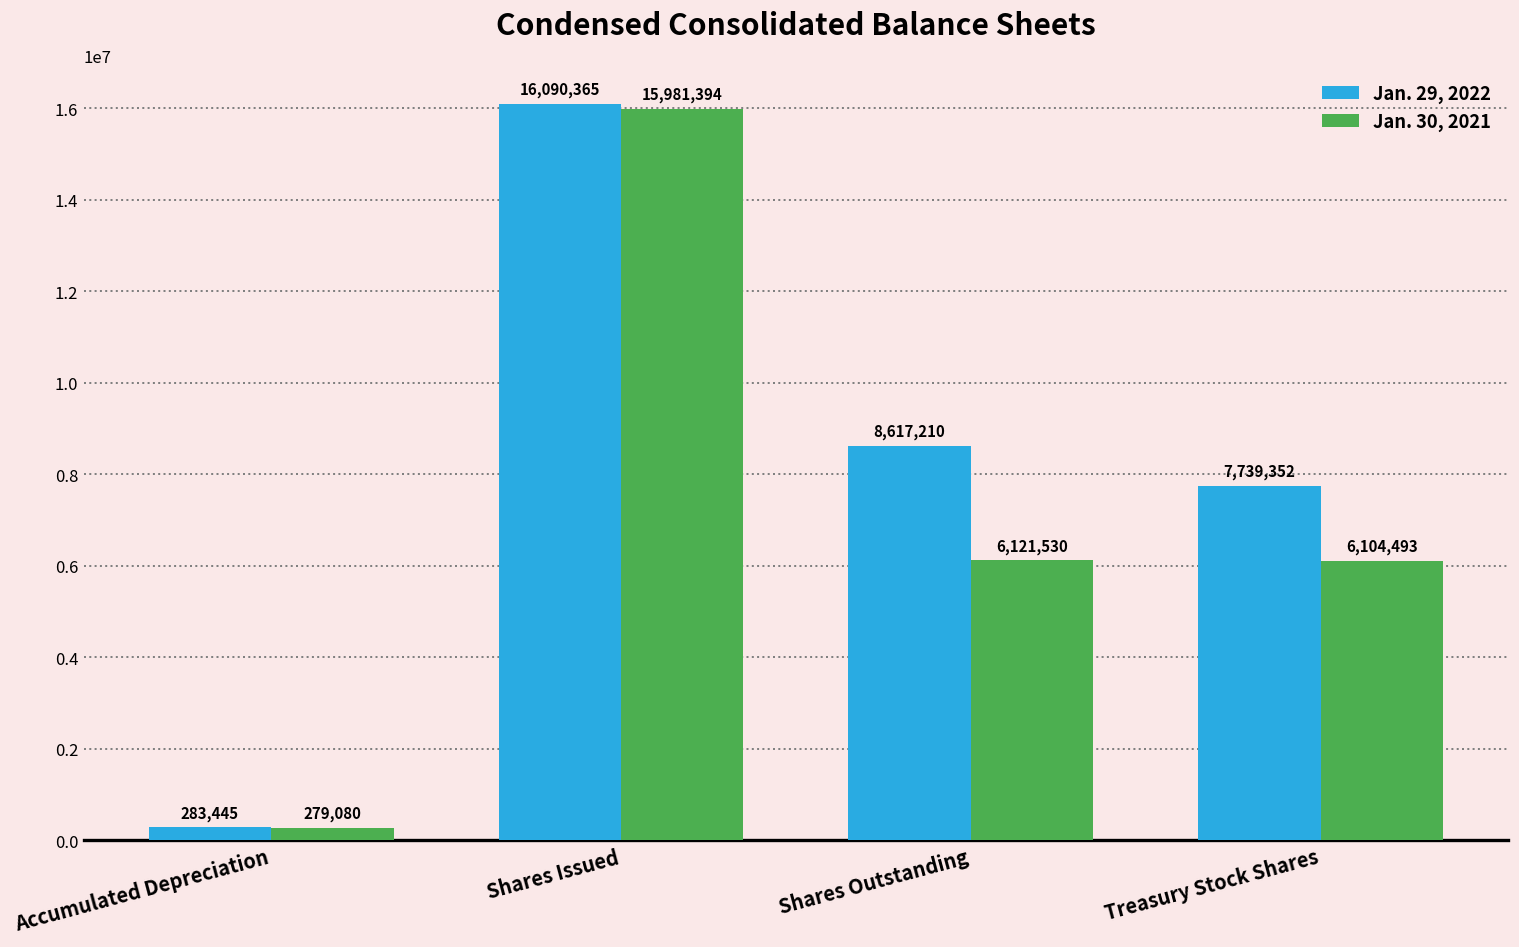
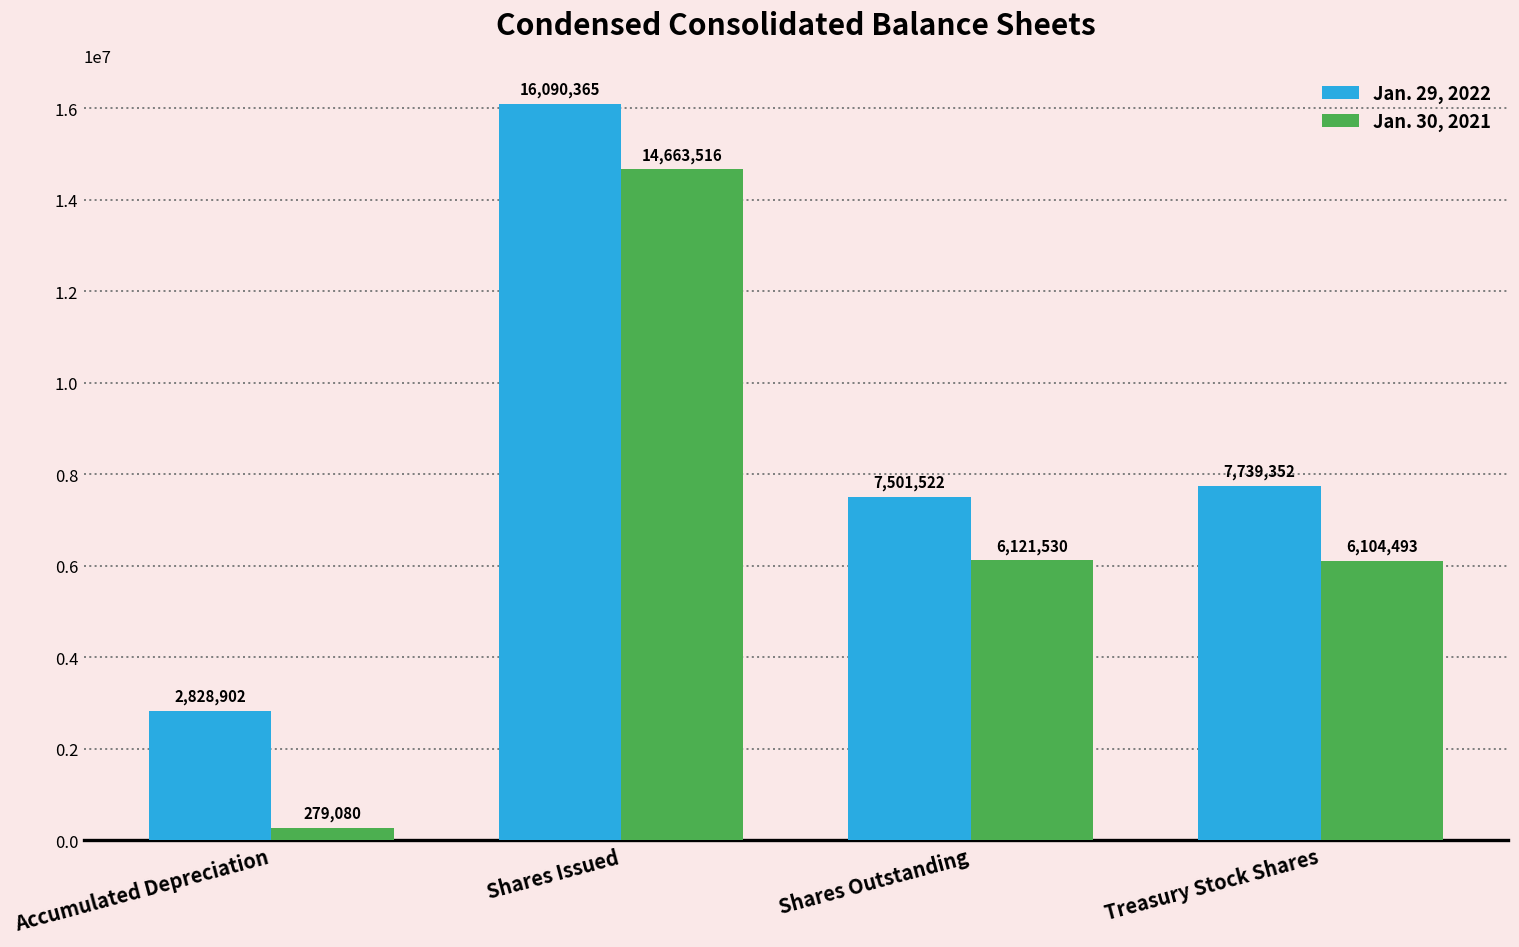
Jan. 29, 2022, Accumulated Depreciation: 283,445 -> 2,828,902
Jan. 30, 2021, Shares Issued: 15,981,394 -> 14,663,516
Jan. 29, 2022, Shares Outstanding: 8,617,210 -> 7,501,522
